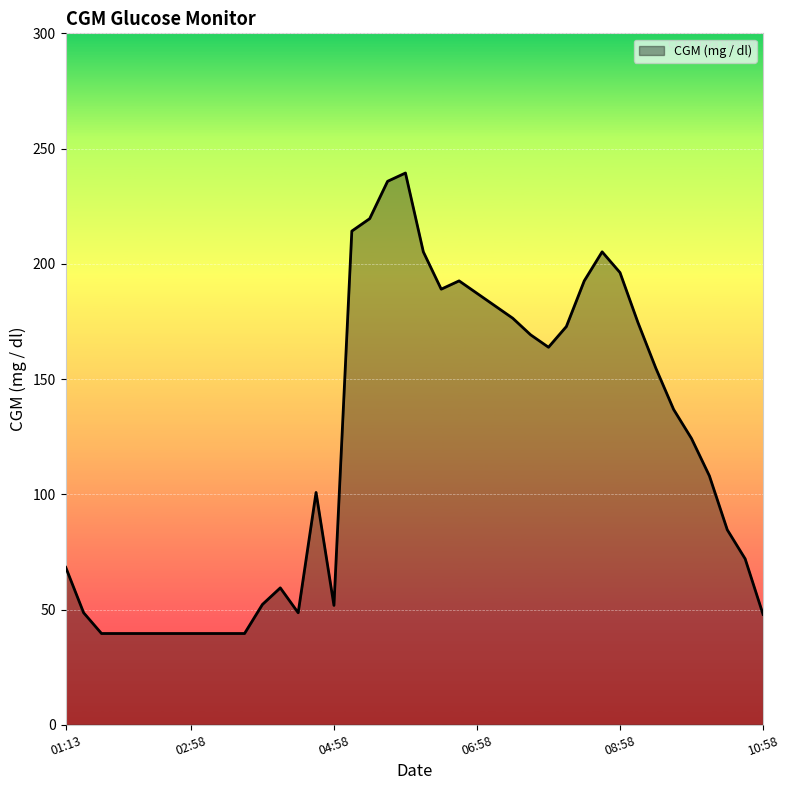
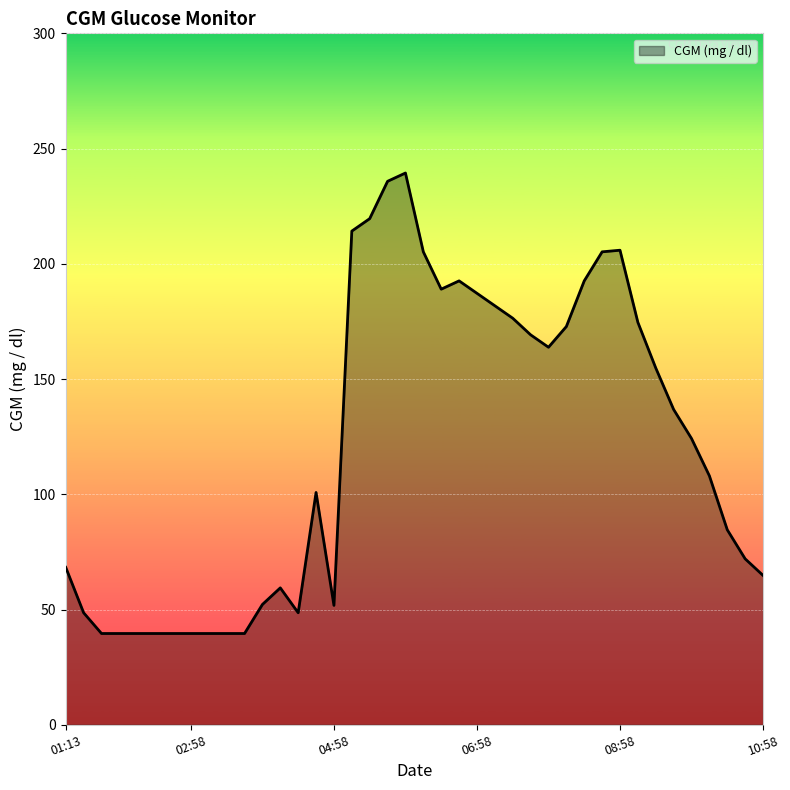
08:58: 196 -> 206
10:58: 48 -> 65
